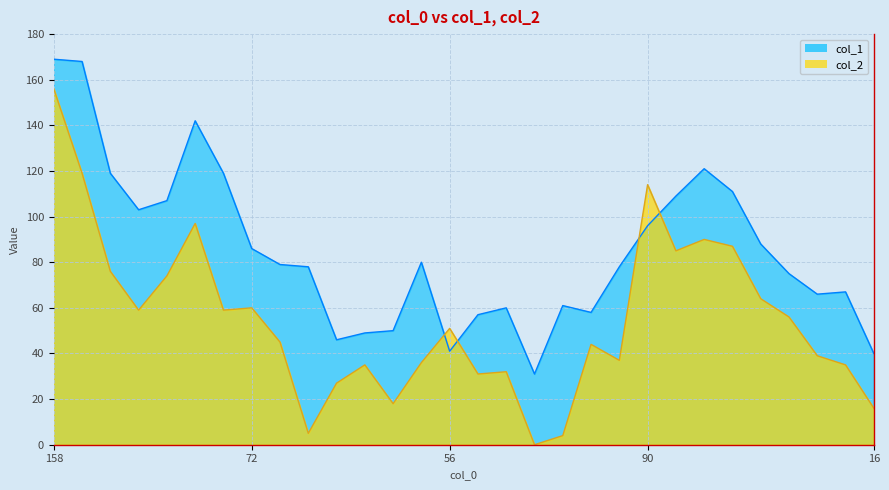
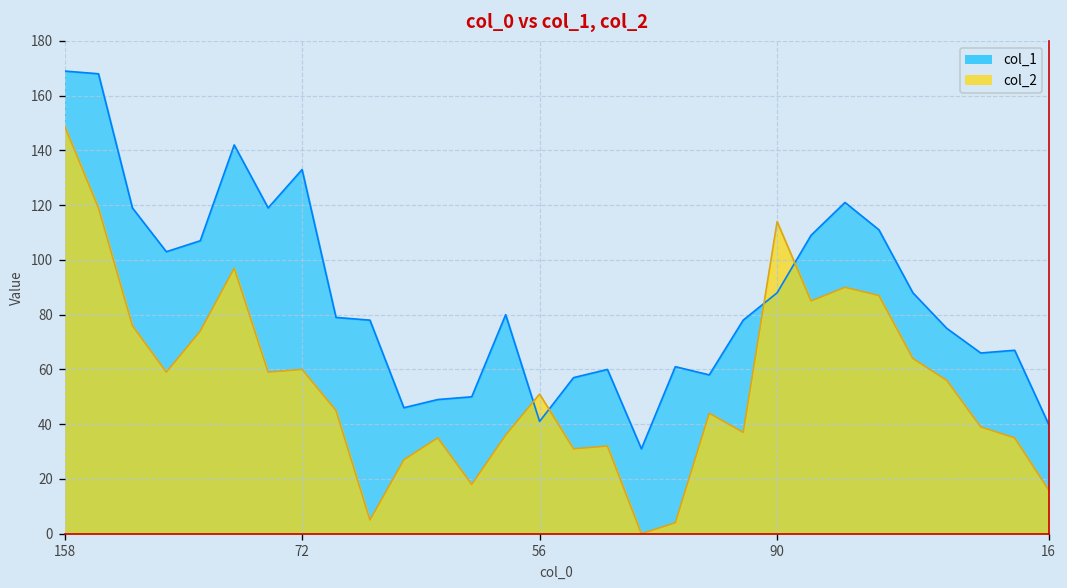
col_2, 158: 156 -> 149
col_1, 72: 86 -> 133
col_1, 90: 96 -> 88
